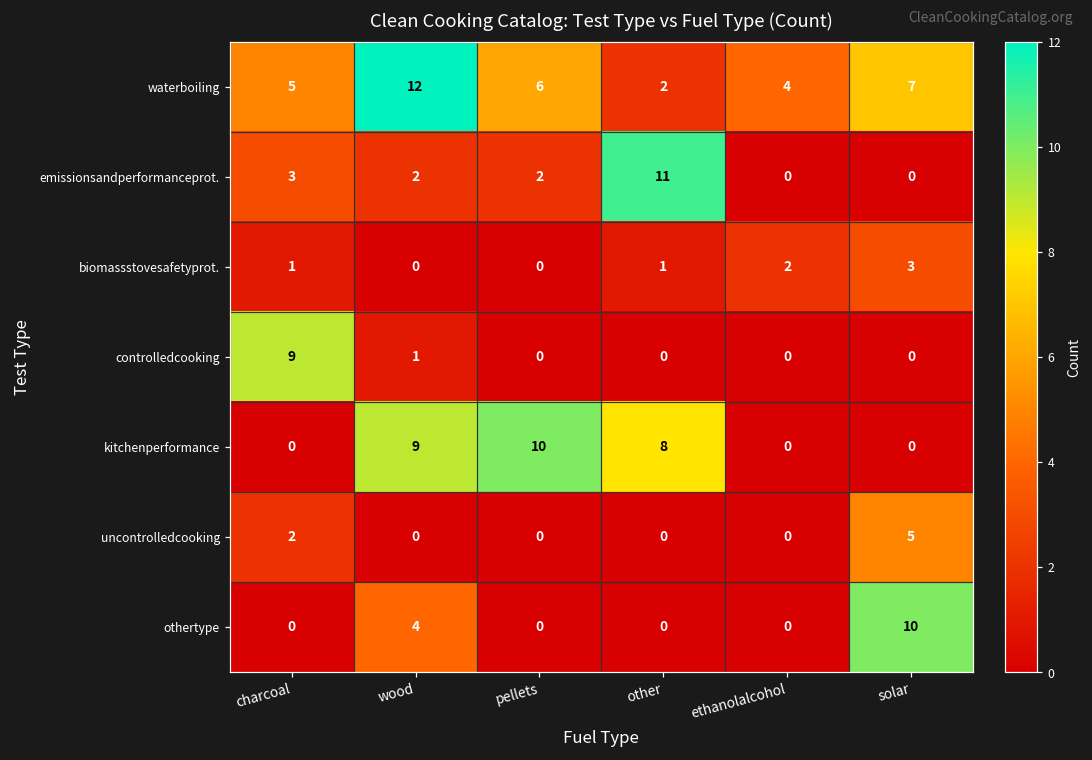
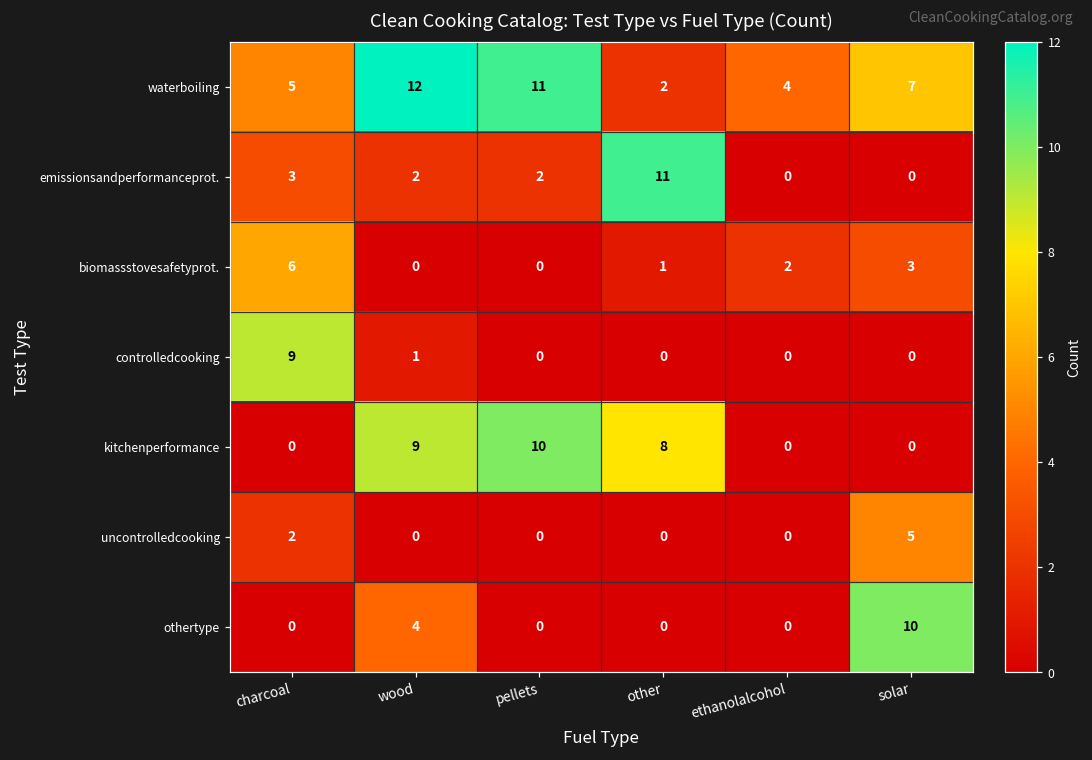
waterboiling, pellets: 6 -> 11
biomassstovesafetyprot., charcoal: 1 -> 6
